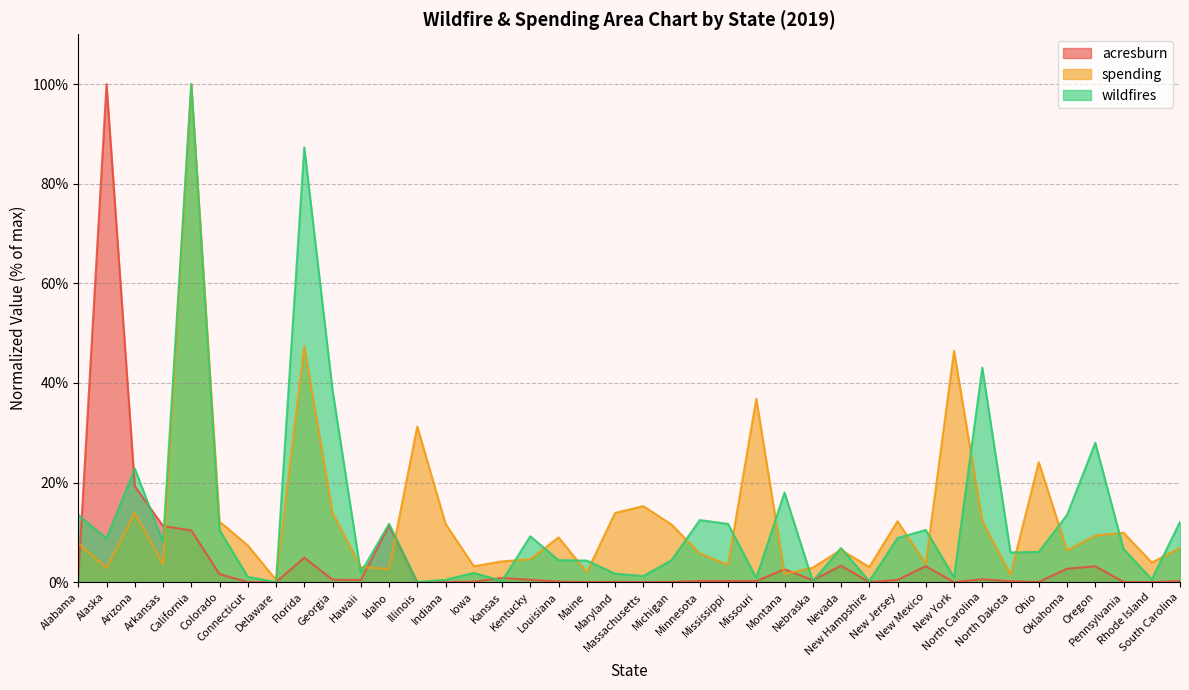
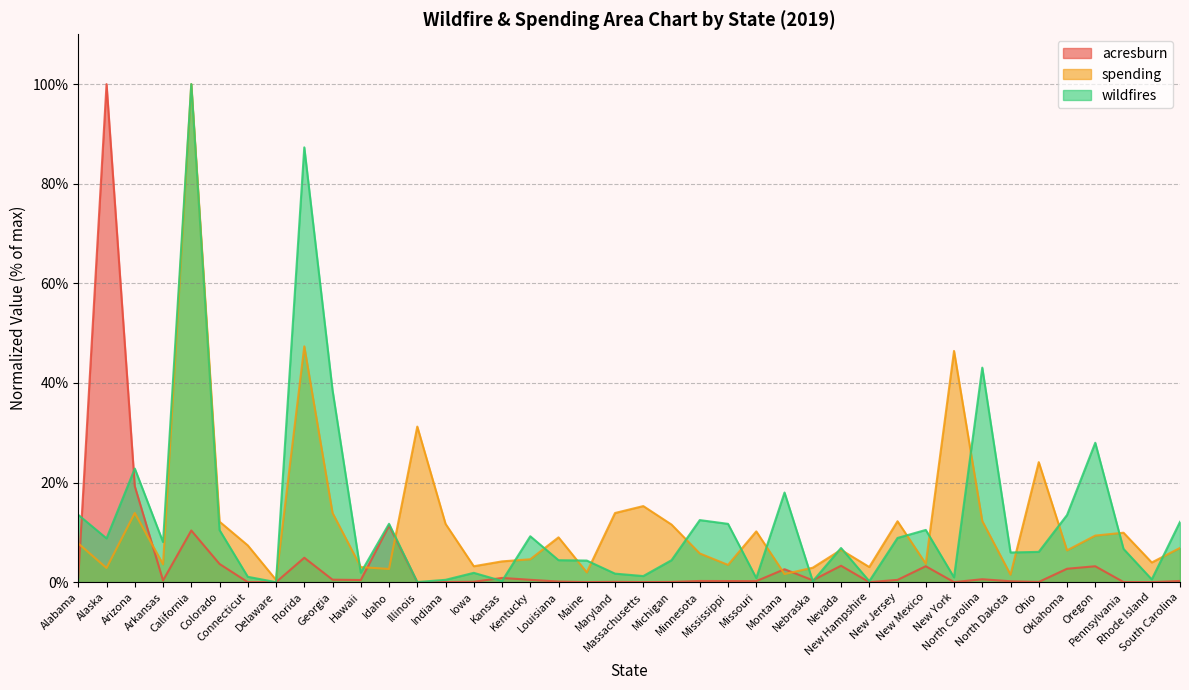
acresburn, Arkansas: 11% -> 0%
acresburn, Colorado: 2% -> 4%
spending, Missouri: 37% -> 10%
